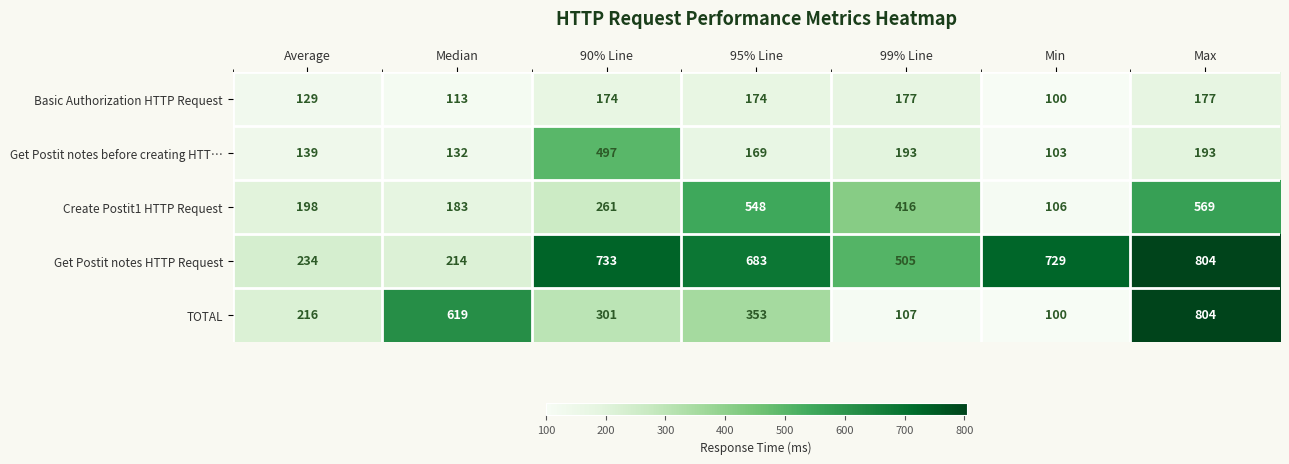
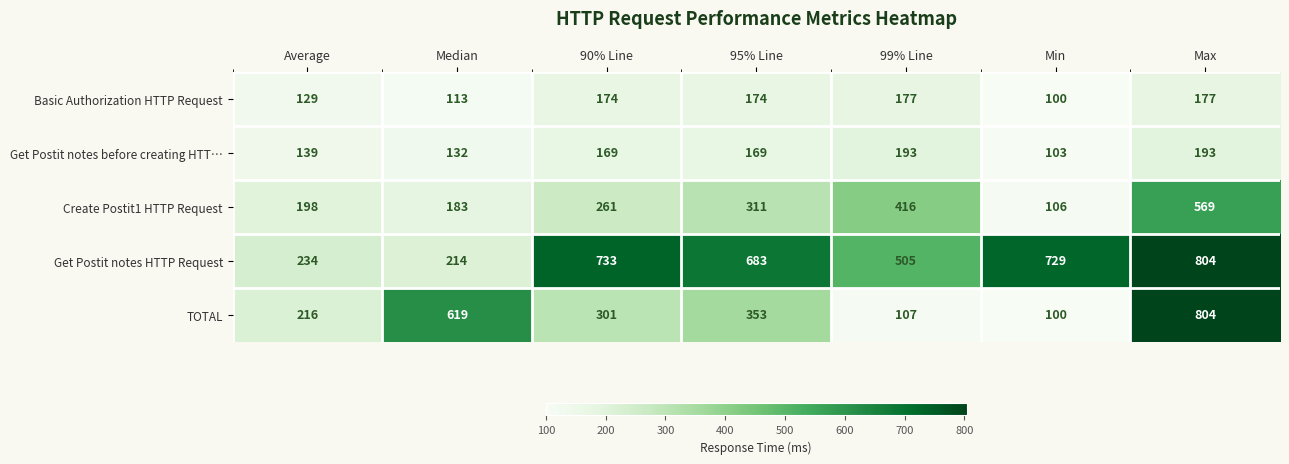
Get Postit notes before creating HTT…, 90% Line: 497 -> 169
Create Postit1 HTTP Request, 95% Line: 548 -> 311
